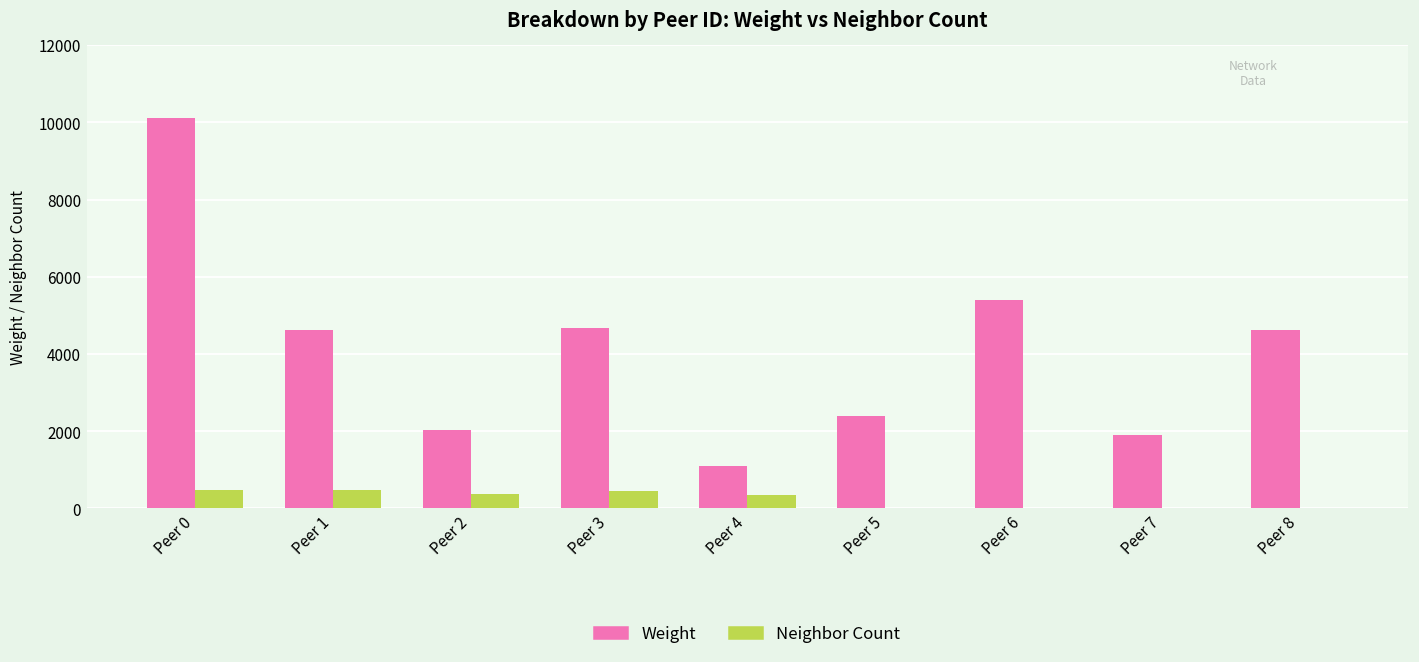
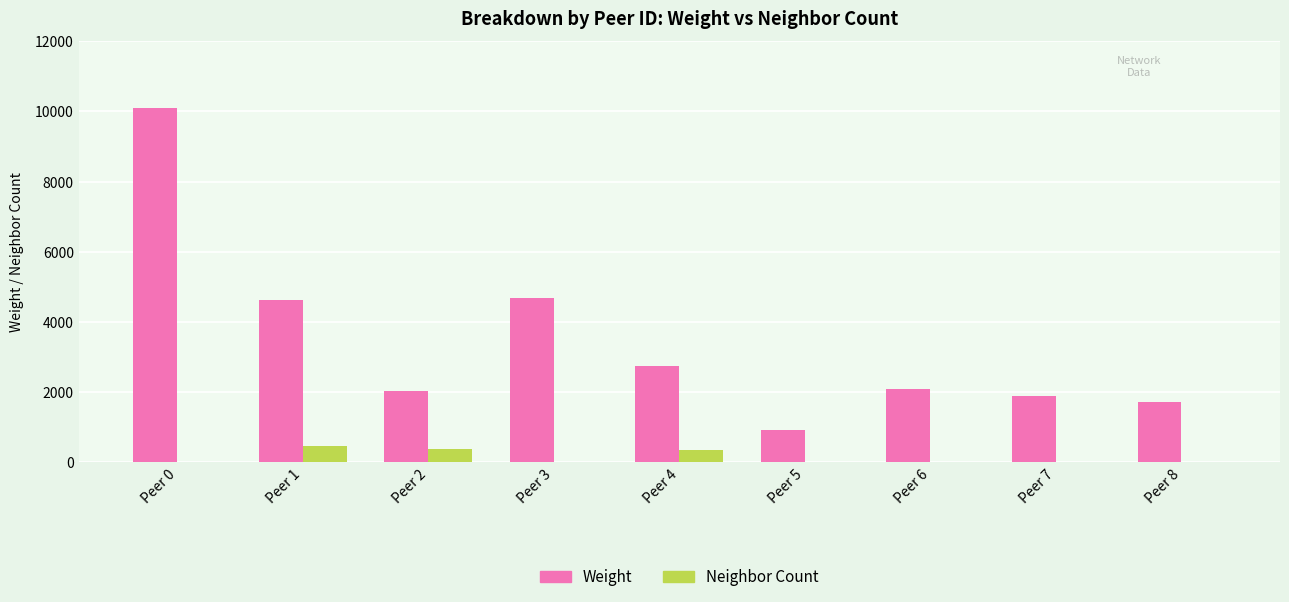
Neighbor Count, Peer 0: 500 -> 0
Neighbor Count, Peer 3: 500 -> 0
Weight, Peer 4: 1100 -> 2800
Weight, Peer 5: 2400 -> 900
Weight, Peer 6: 5400 -> 2100
Weight, Peer 8: 4600 -> 1700
